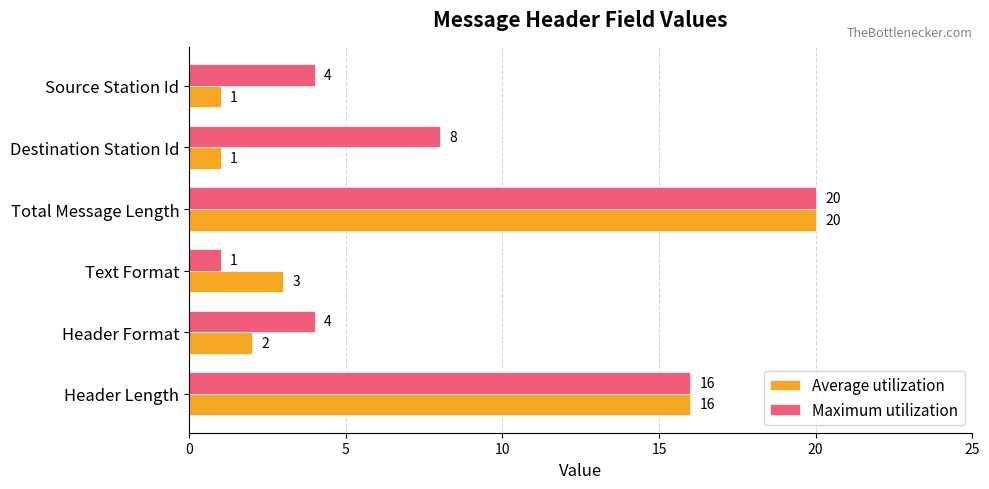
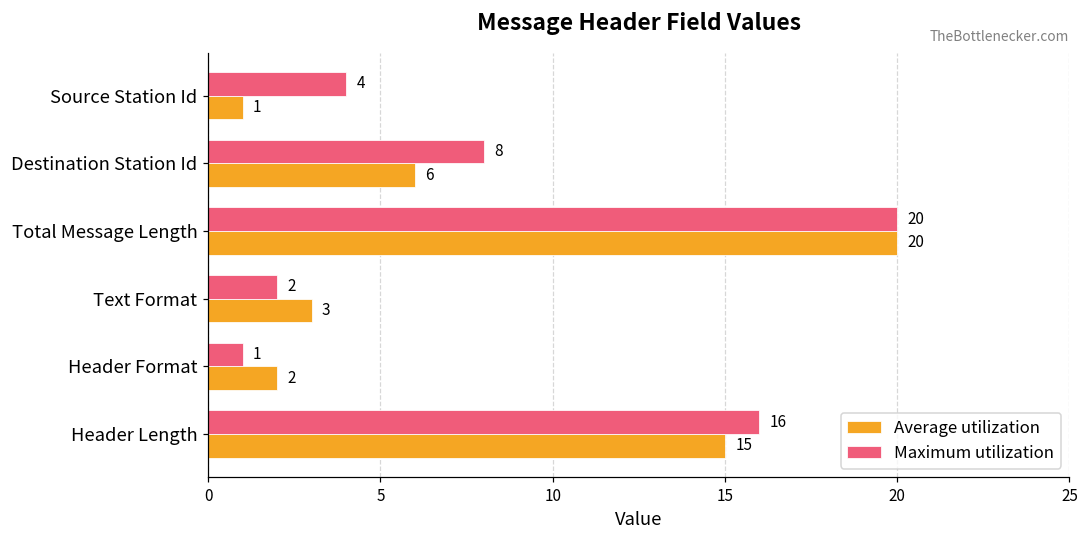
Average utilization, Destination Station Id: 1 -> 6
Maximum utilization, Text Format: 1 -> 2
Maximum utilization, Header Format: 4 -> 1
Average utilization, Header Length: 16 -> 15
